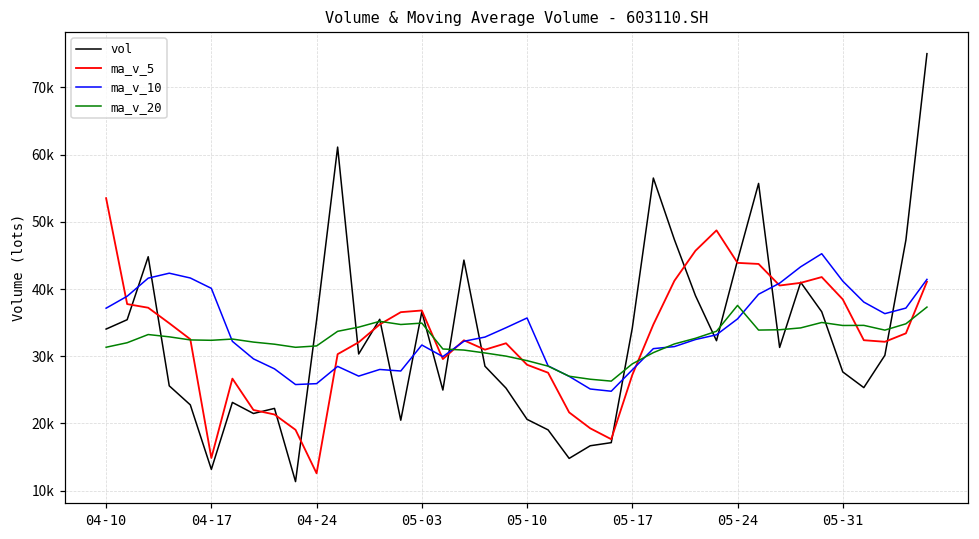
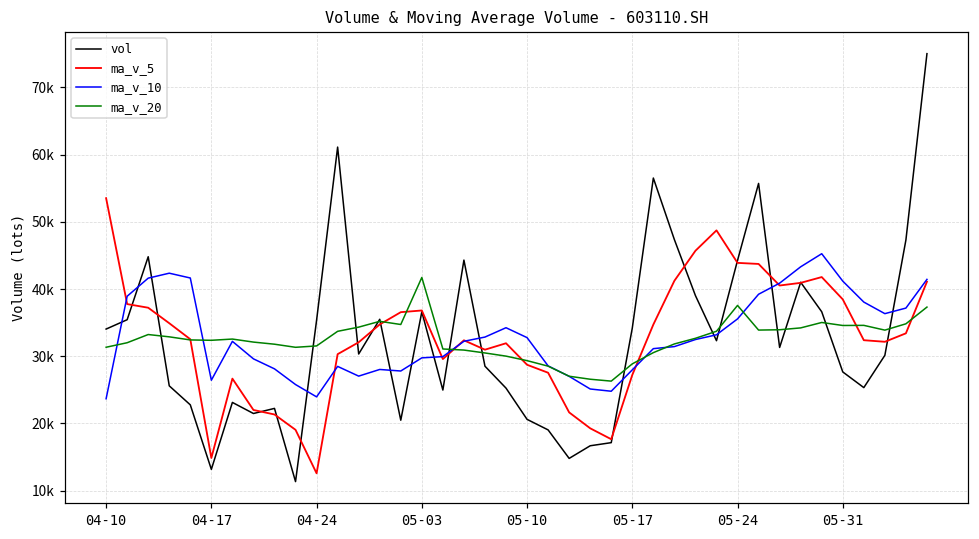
ma_v_10, 04-10: 37000 -> 24000
ma_v_10, 04-17: 40000 -> 26000
ma_v_10, 04-24: 26000 -> 24000
ma_v_10, 05-03: 32000 -> 30000
ma_v_20, 05-03: 35000 -> 42000
ma_v_10, 05-10: 36000 -> 33000
